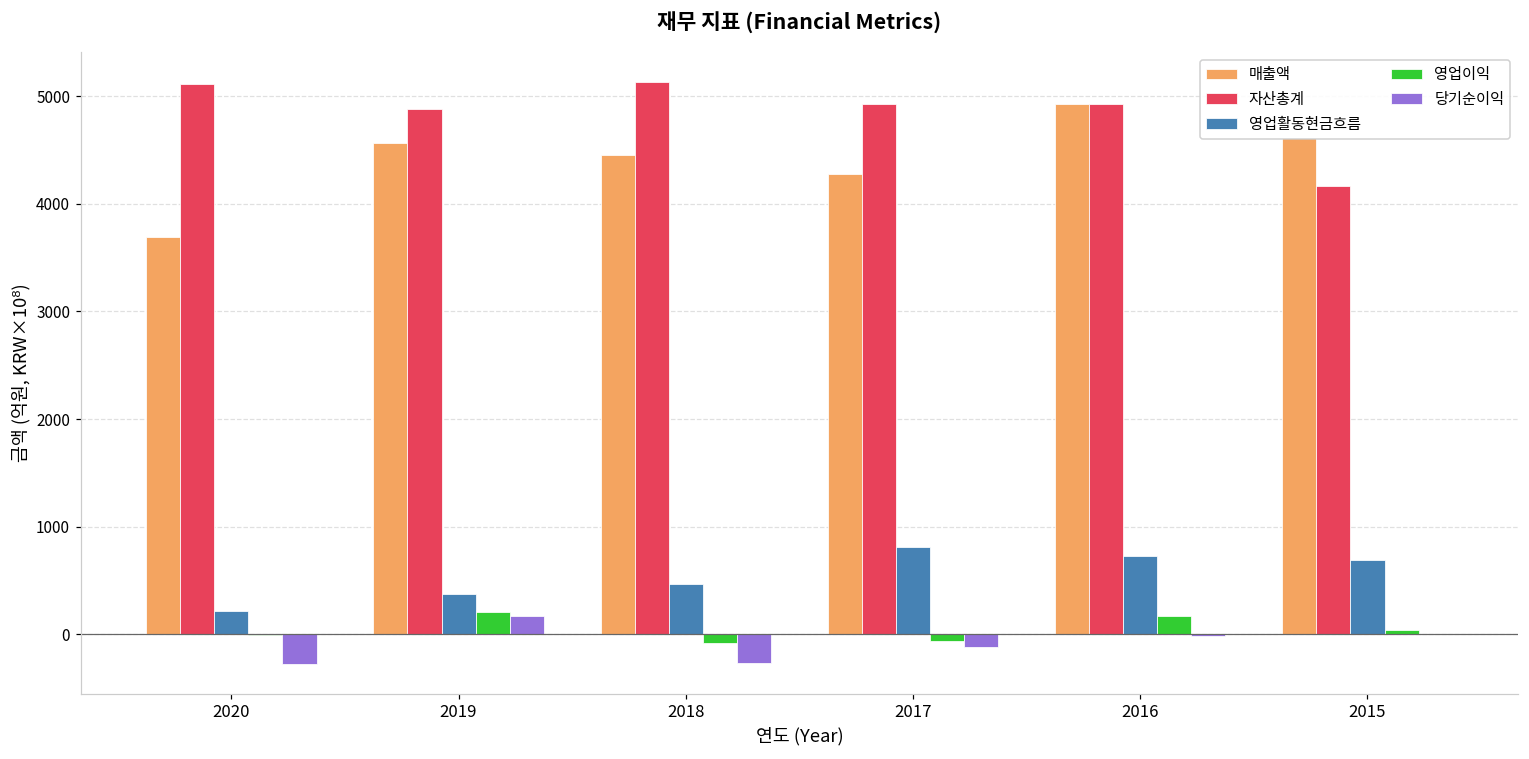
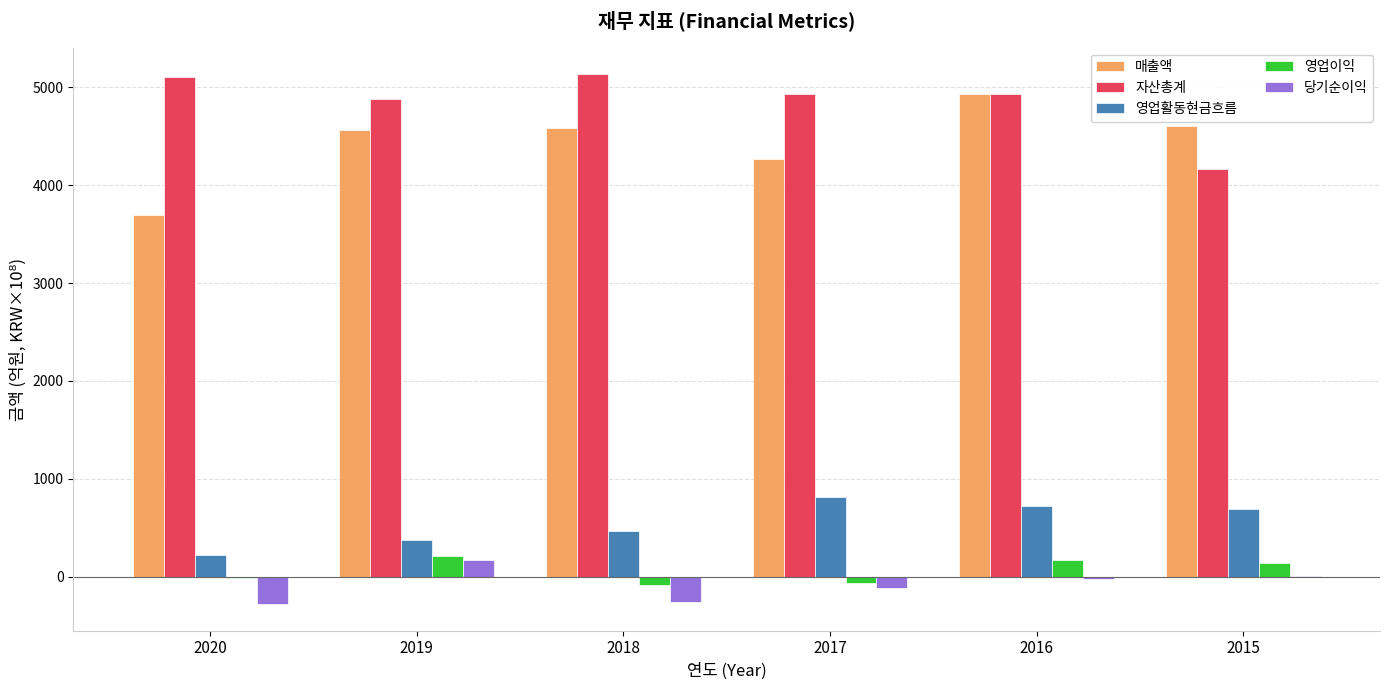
매출액, 2018: 4500 -> 4600
영업이익, 2015: 0 -> 100
